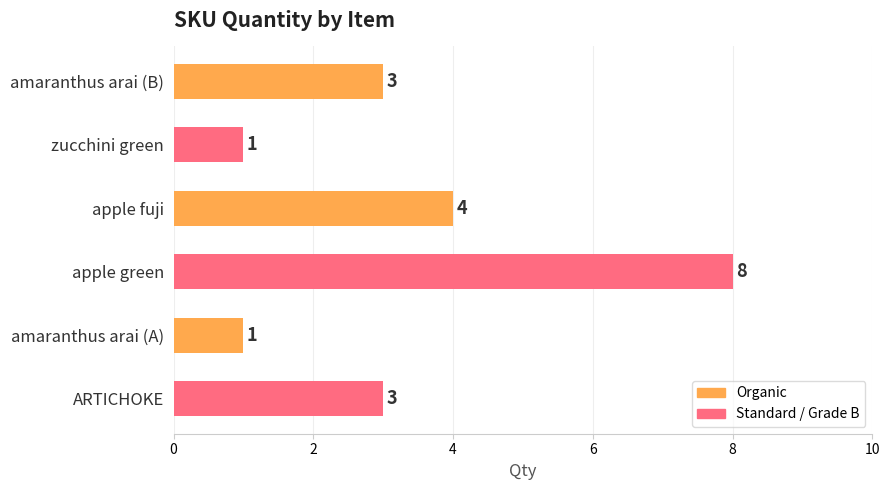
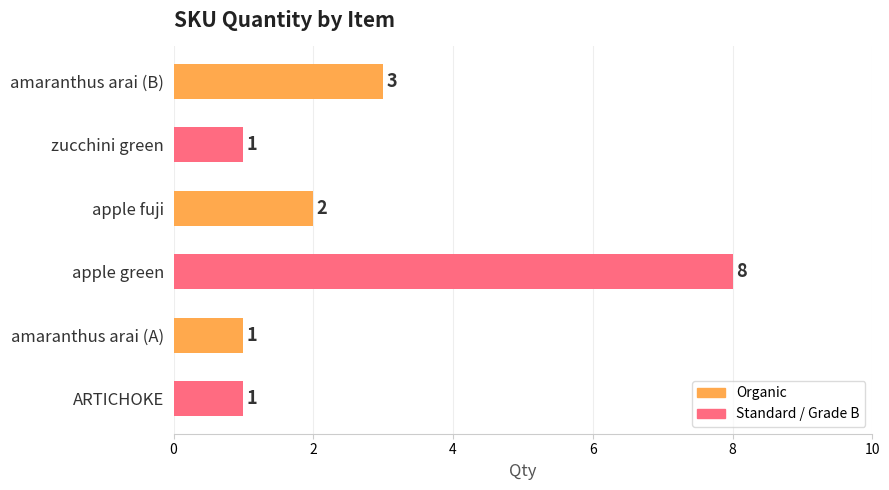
apple fuji: 4 -> 2
ARTICHOKE: 3 -> 1
